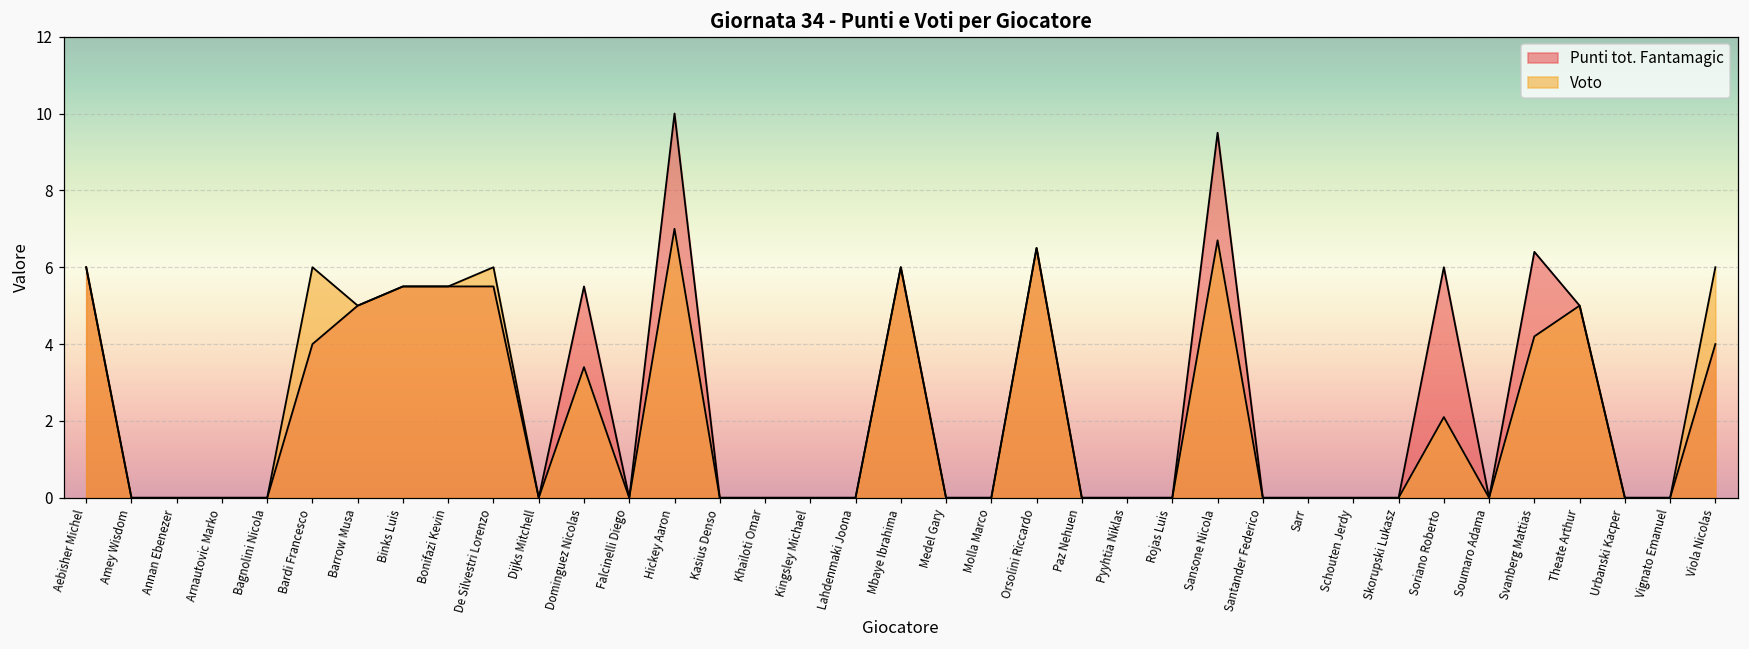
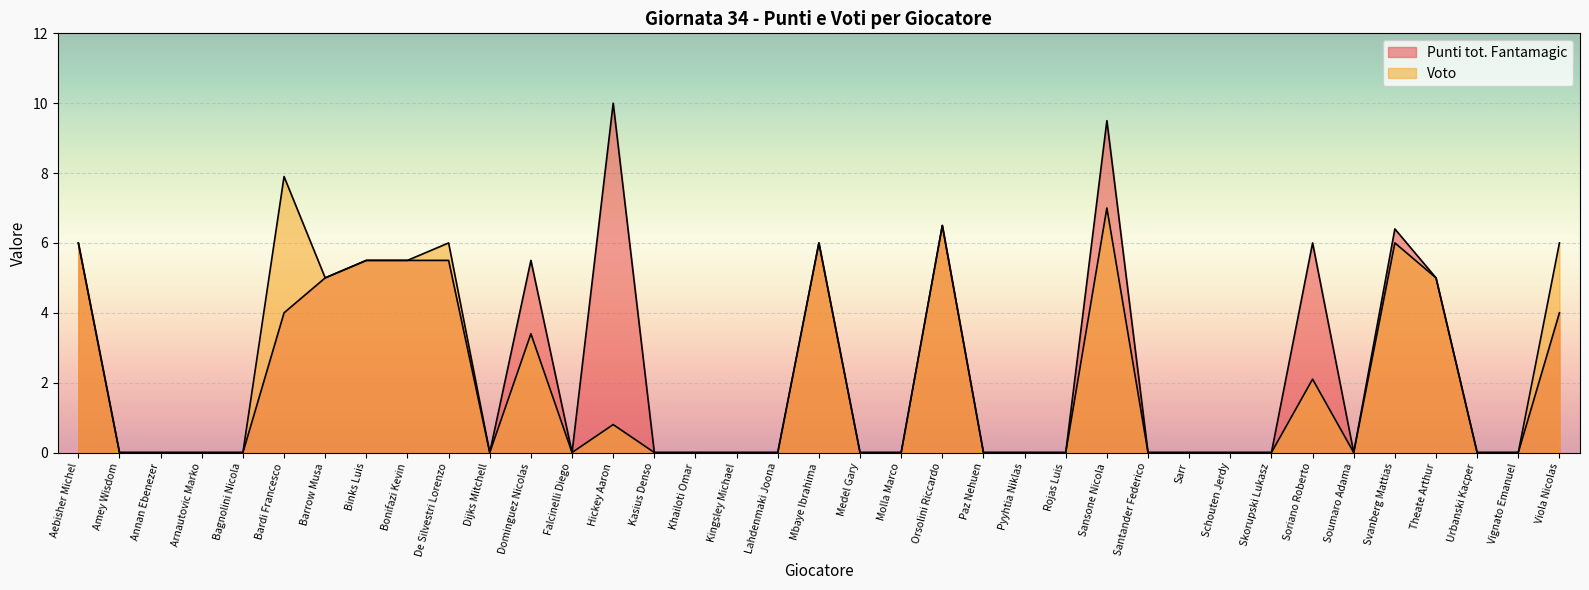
Voto, Bardi Francesco: 6.0 -> 7.9
Voto, Hickey Aaron: 7.0 -> 0.8
Voto, Sansone Nicola: 6.7 -> 7.0
Voto, Svanberg Mattias: 4.2 -> 6.0
